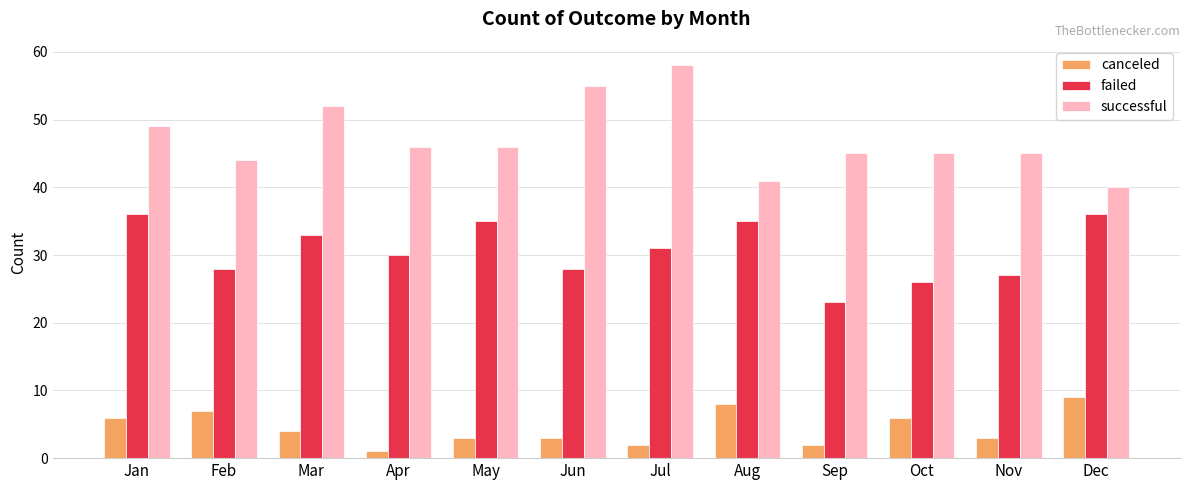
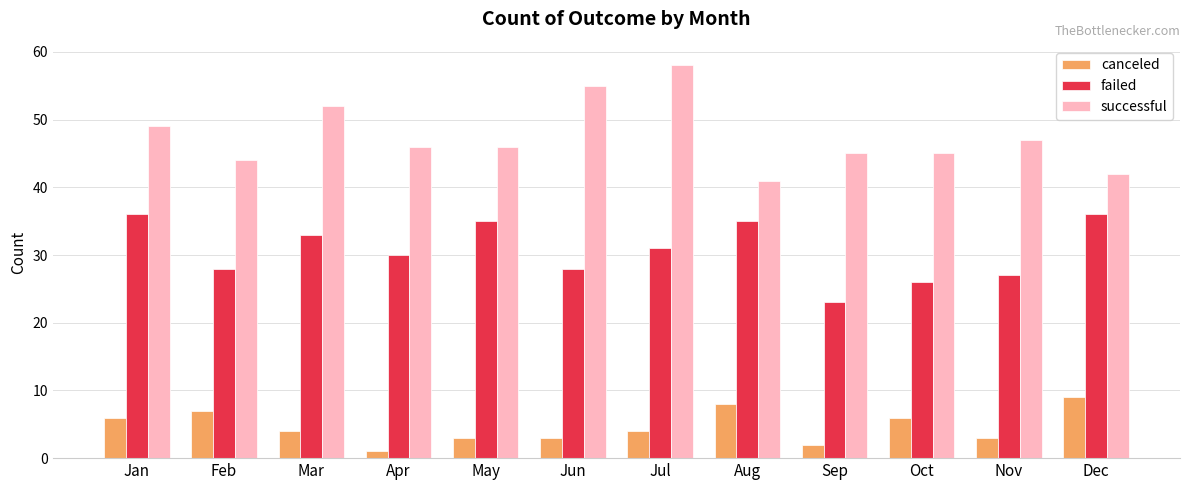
canceled, Jul: 2 -> 4
successful, Nov: 45 -> 47
successful, Dec: 40 -> 42
